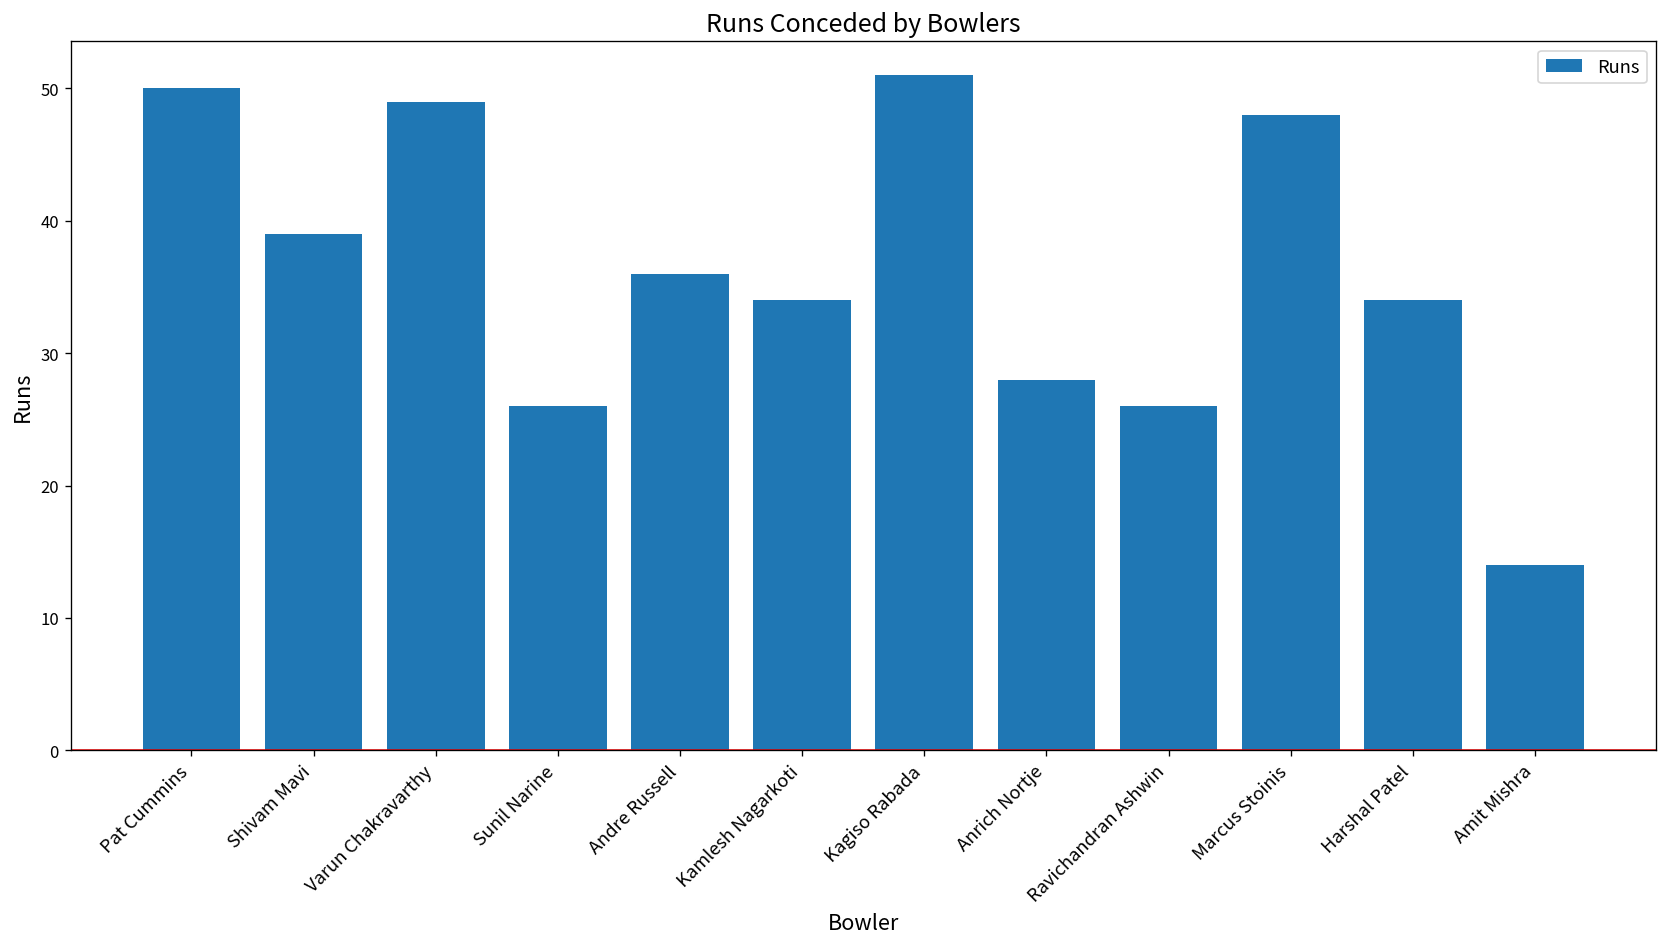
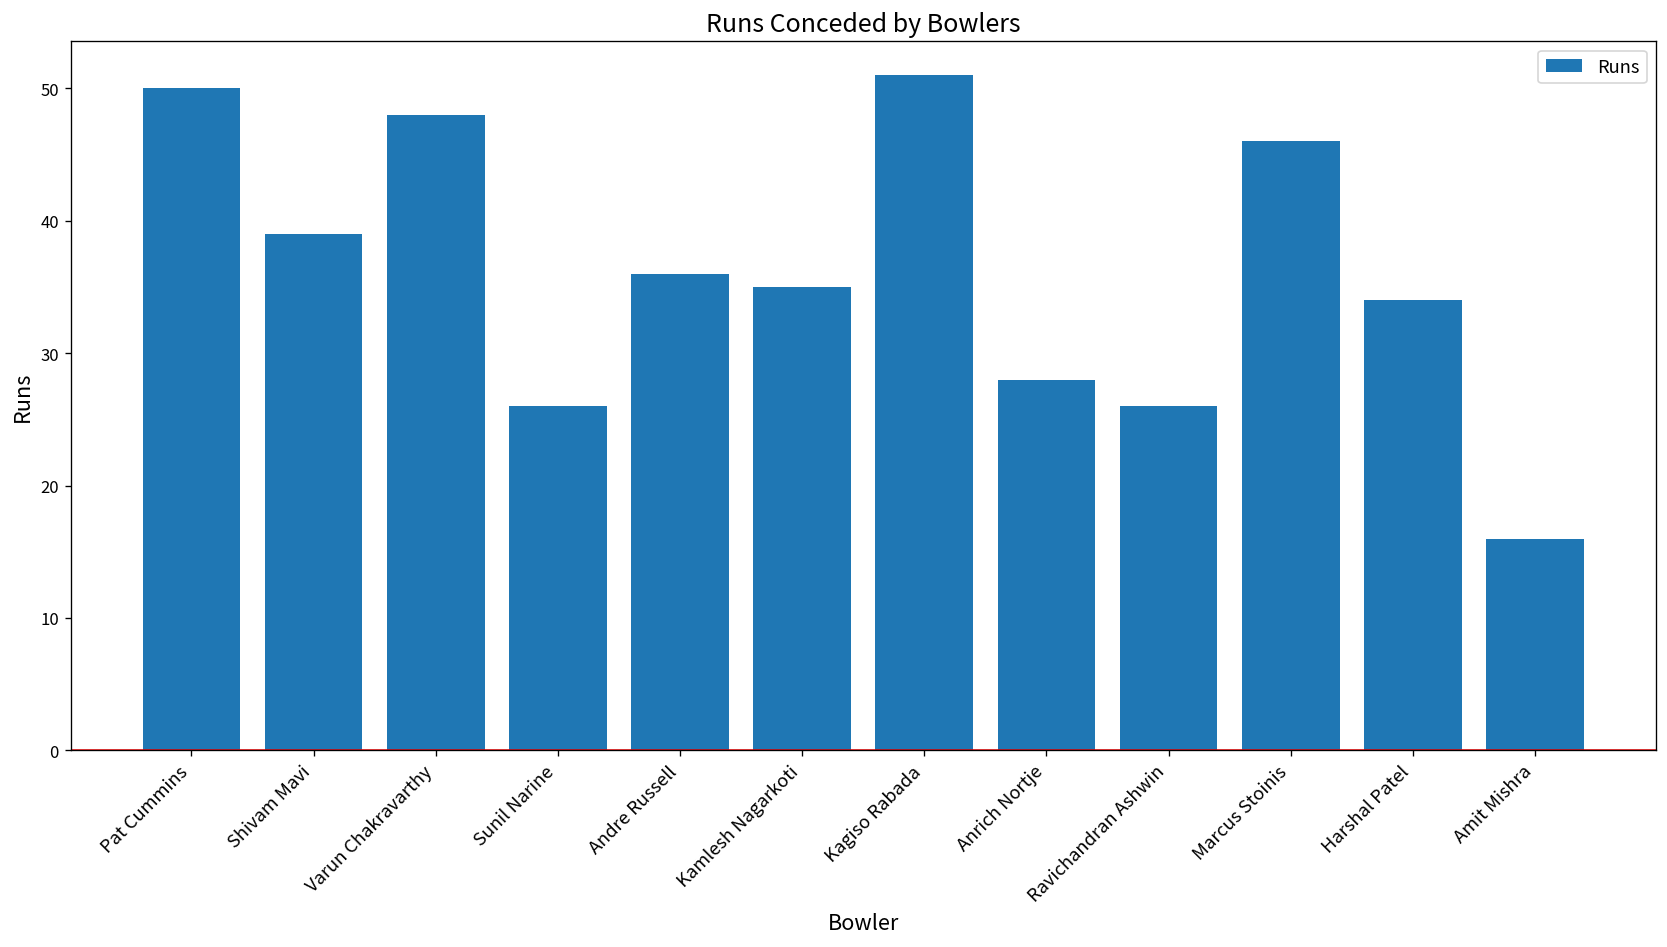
Varun Chakravarthy: 49 -> 48
Kamlesh Nagarkoti: 34 -> 35
Marcus Stoinis: 48 -> 46
Amit Mishra: 14 -> 16
